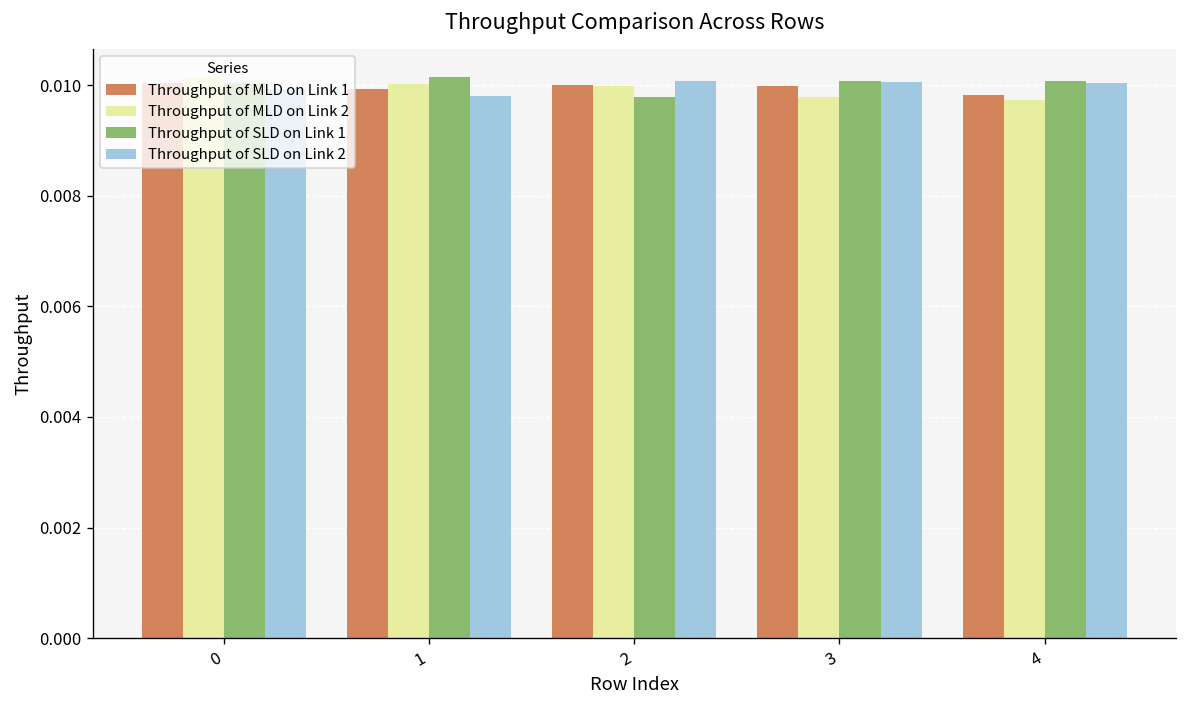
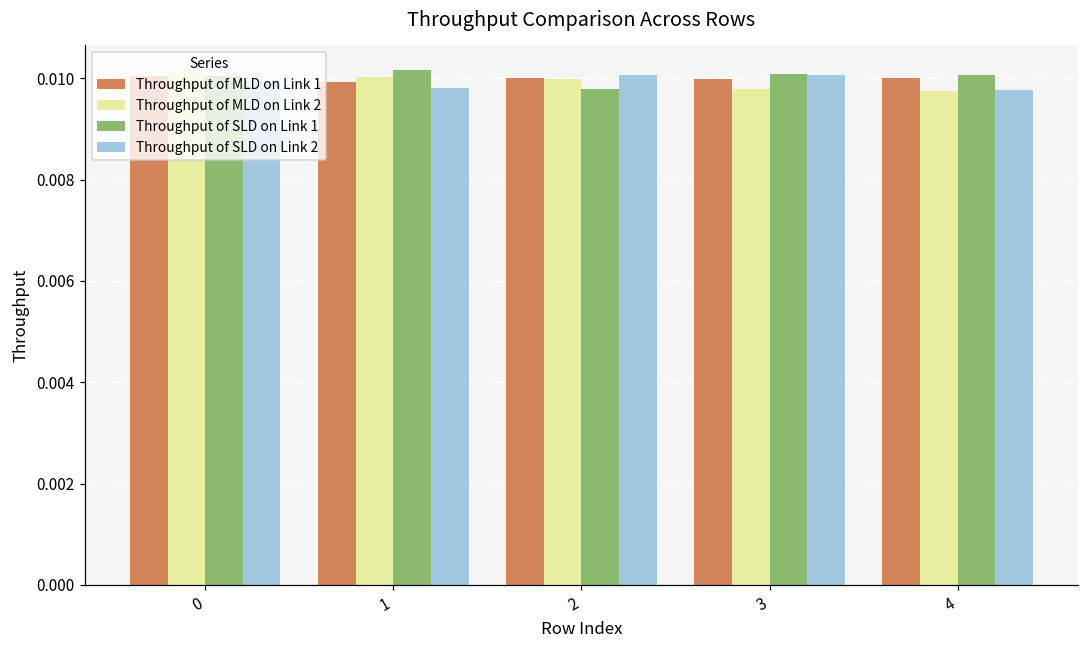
Throughput of MLD on Link 1, 4: 0.0098 -> 0.0100
Throughput of SLD on Link 2, 4: 0.0100 -> 0.0098
